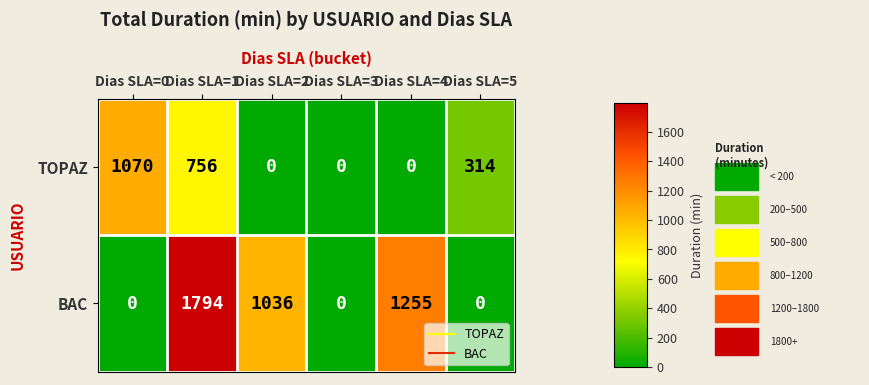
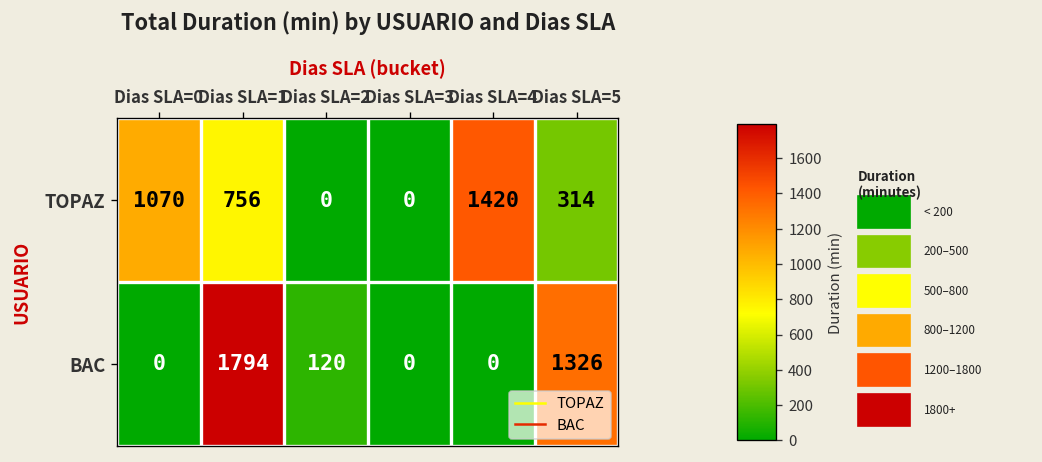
TOPAZ, Dias SLA=4: 0 -> 1420
BAC, Dias SLA=2: 1036 -> 120
BAC, Dias SLA=4: 1255 -> 0
BAC, Dias SLA=5: 0 -> 1326
